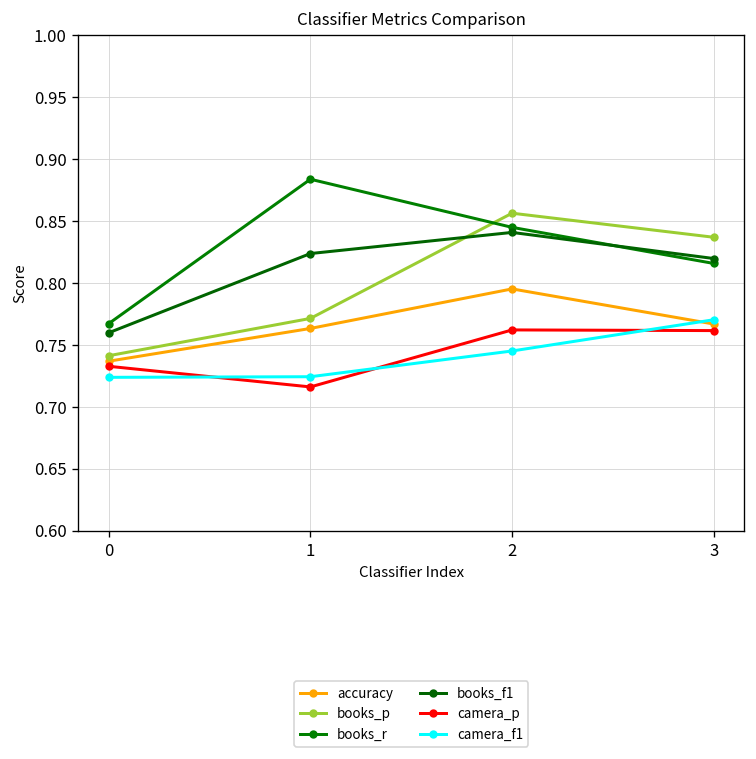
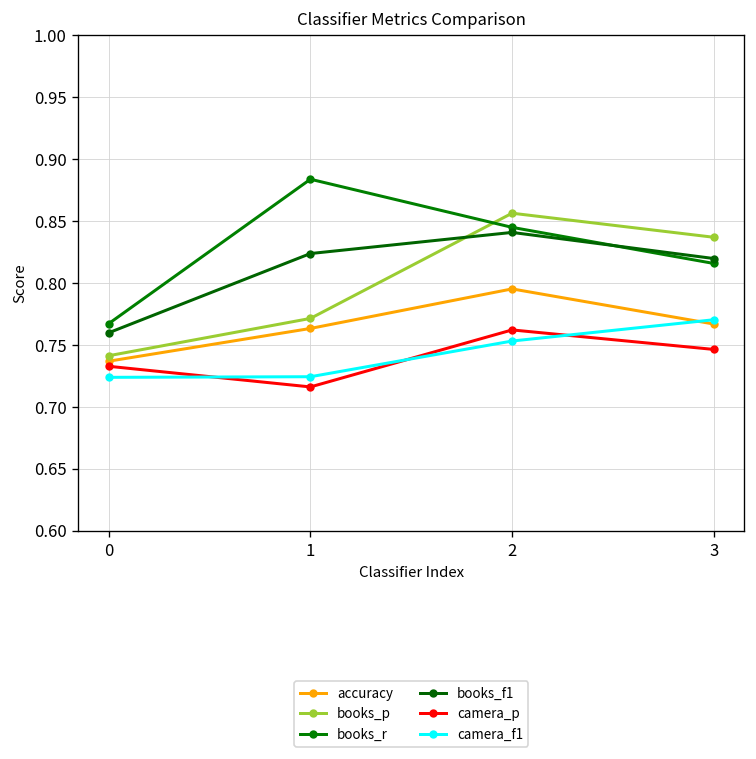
camera_f1, 2: 0.745 -> 0.753
camera_p, 3: 0.761 -> 0.746
